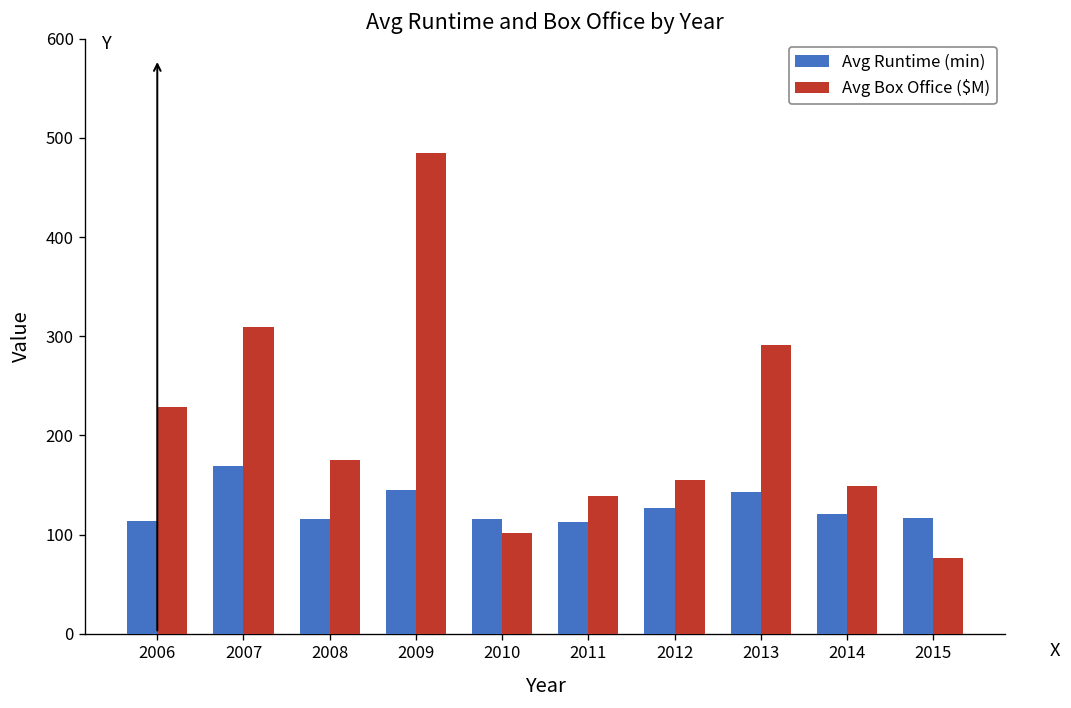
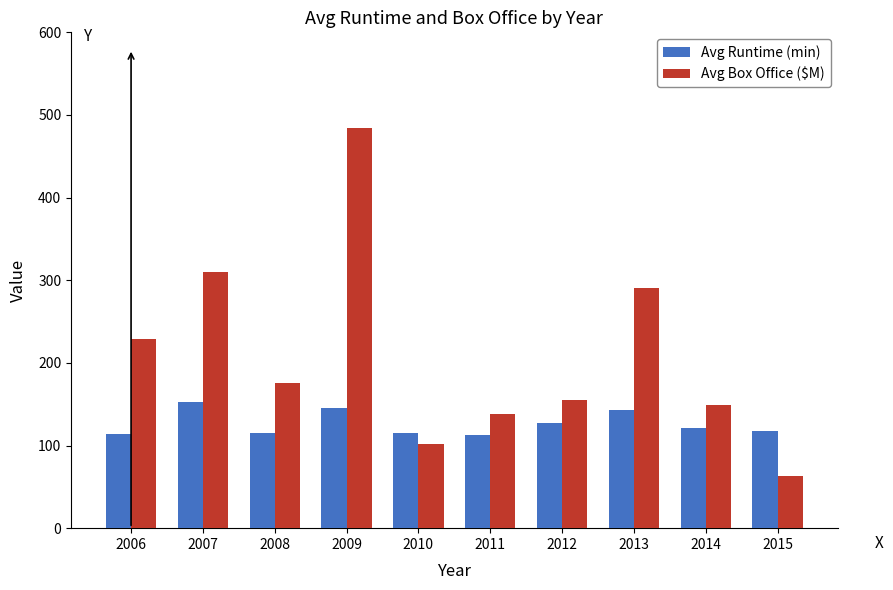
Avg Runtime (min), 2007: 170 -> 150
Avg Box Office ($M), 2015: 80 -> 60
